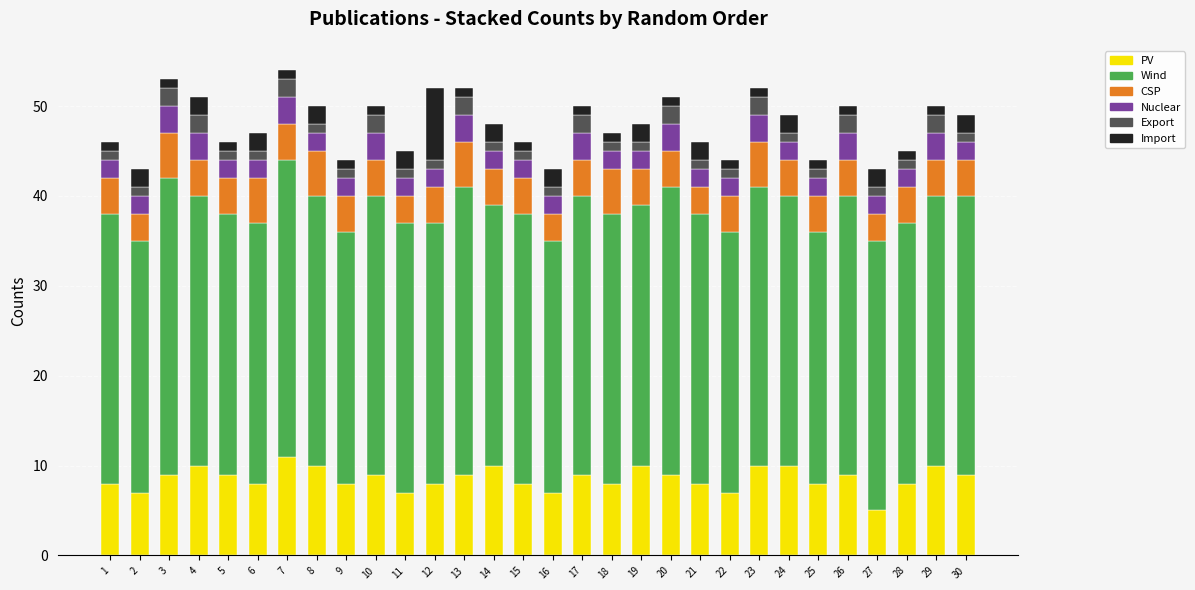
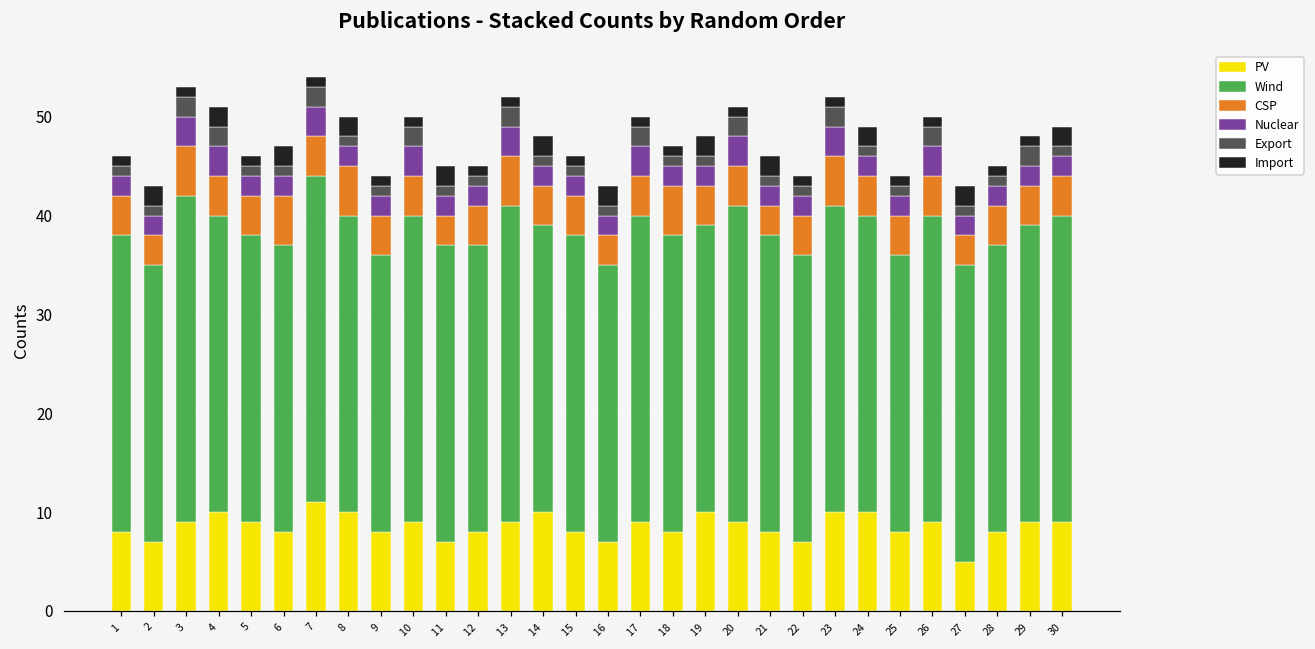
Import, 12: 8 -> 1
PV, 29: 10 -> 9
Nuclear, 29: 3 -> 2
